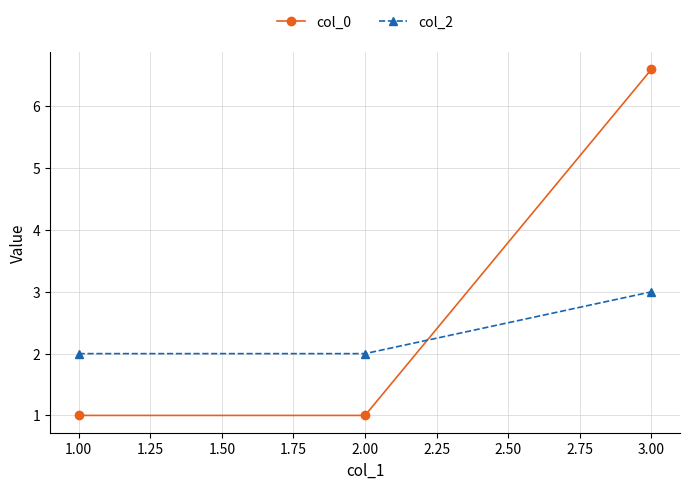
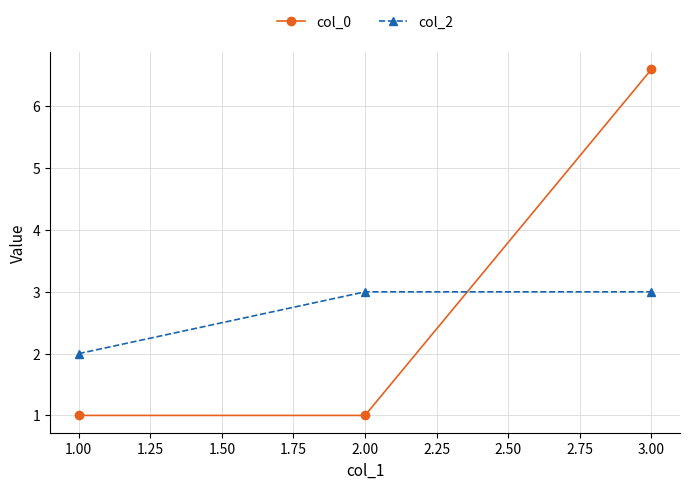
col_2, 2.00: 2 -> 3
